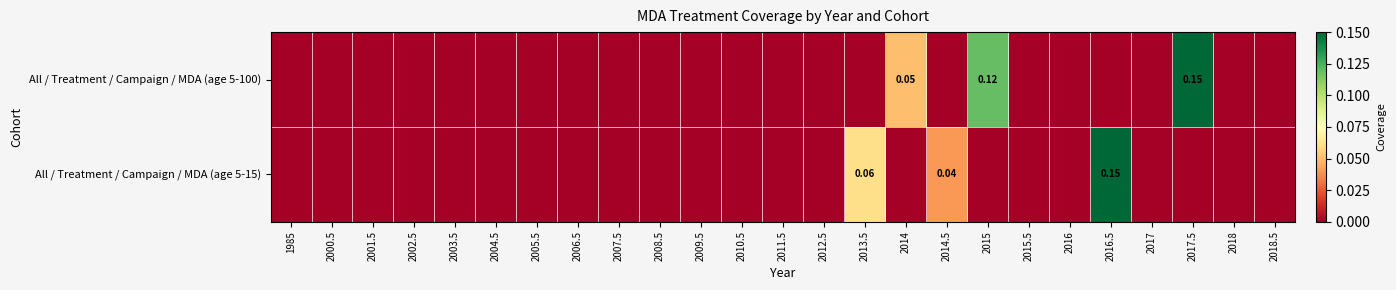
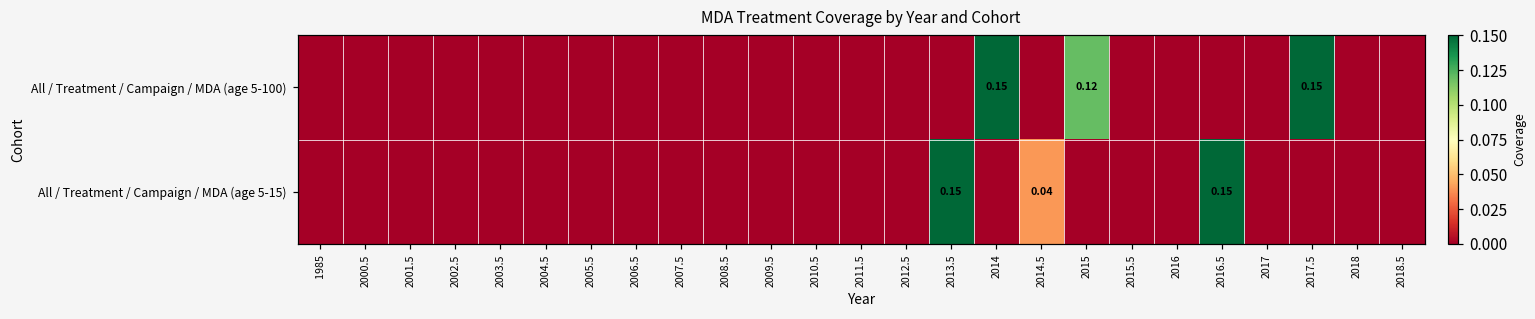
All / Treatment / Campaign / MDA (age 5-100), 2014: 0.05 -> 0.15
All / Treatment / Campaign / MDA (age 5-15), 2013.5: 0.06 -> 0.15
